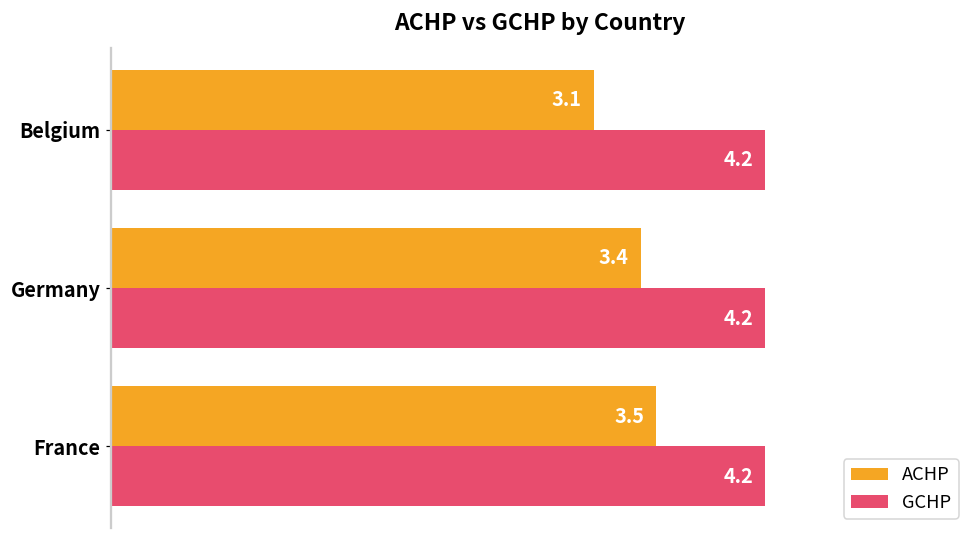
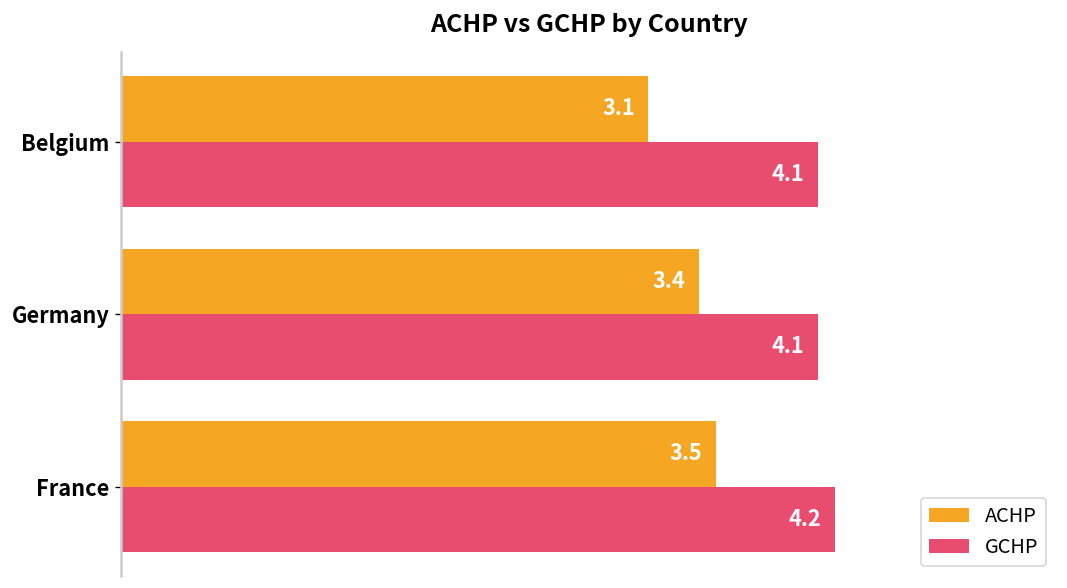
GCHP, Belgium: 4.2 -> 4.1
GCHP, Germany: 4.2 -> 4.1
